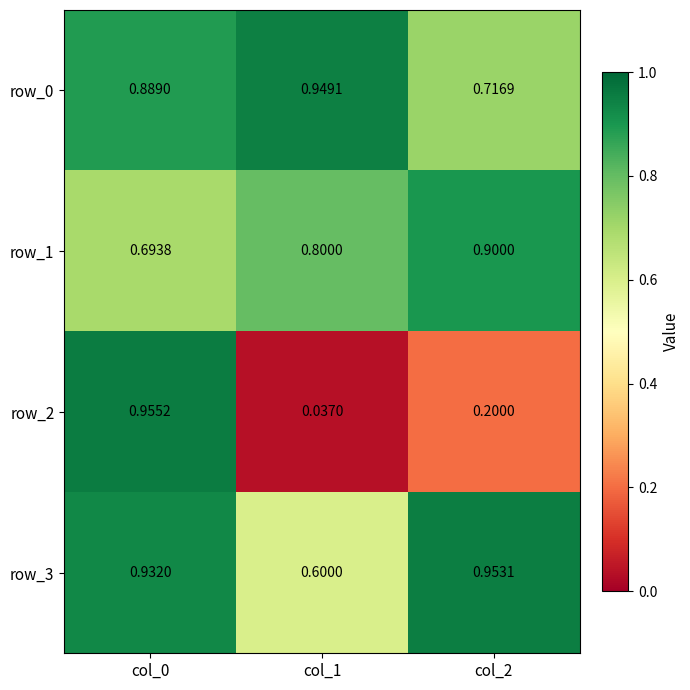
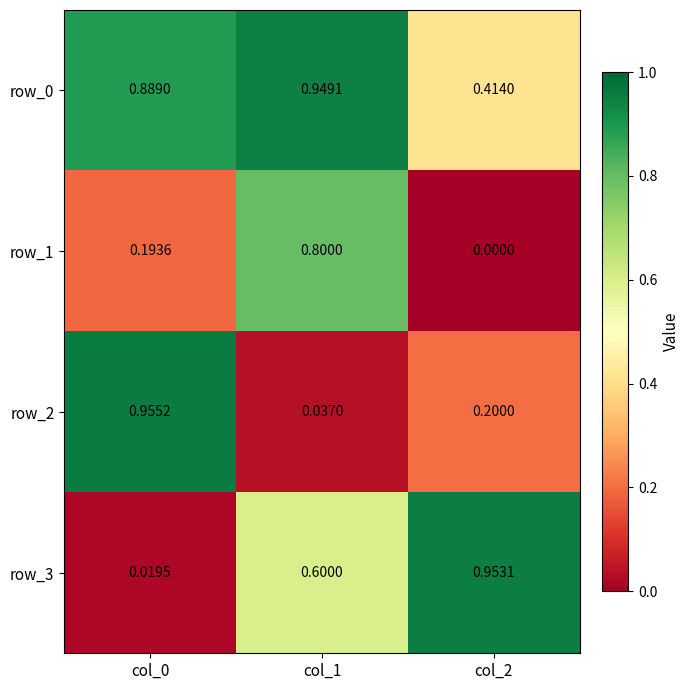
row_0, col_2: 0.7169 -> 0.4140
row_1, col_0: 0.6938 -> 0.1936
row_1, col_2: 0.9000 -> 0.0000
row_3, col_0: 0.9320 -> 0.0195
